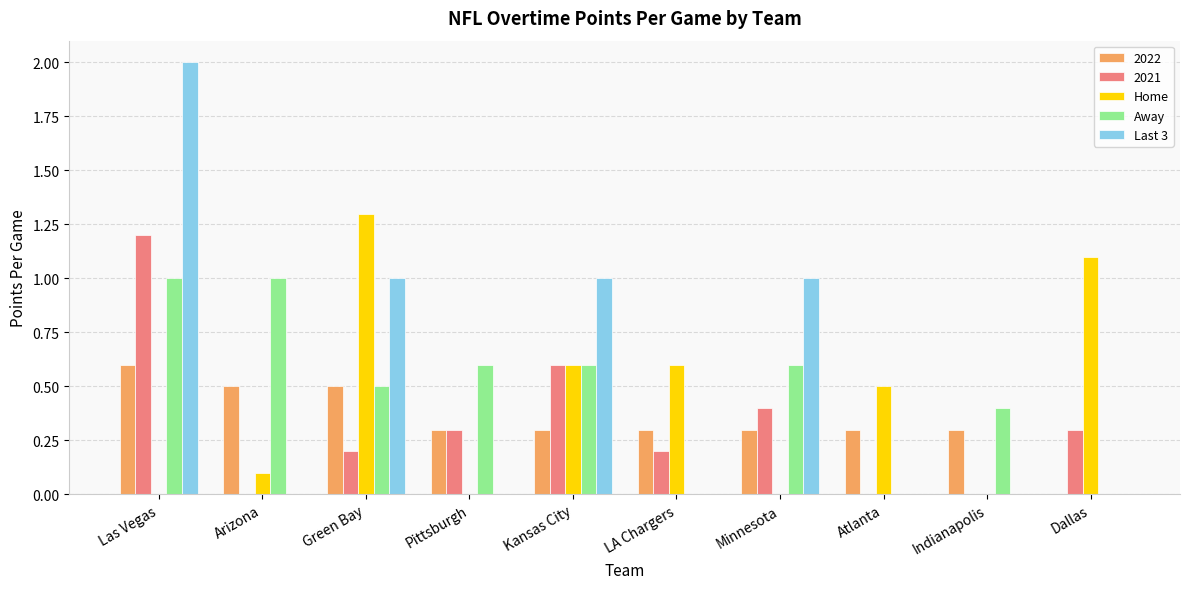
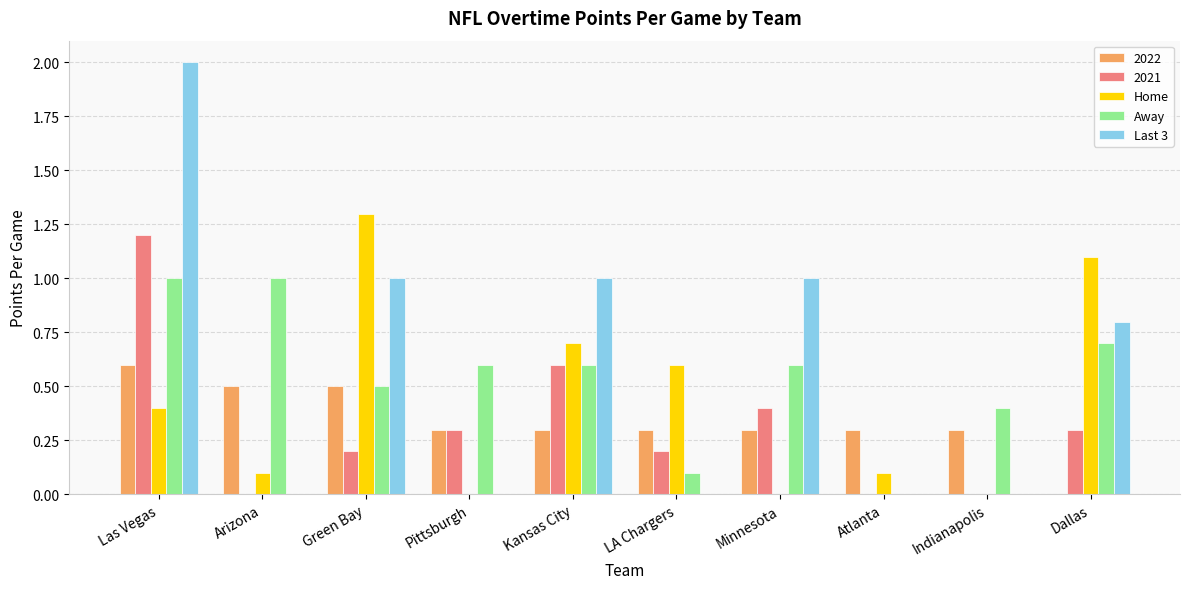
Home, Las Vegas: 0.0 -> 0.4
Home, Kansas City: 0.6 -> 0.7
Away, LA Chargers: 0.0 -> 0.1
Home, Atlanta: 0.5 -> 0.1
Away, Dallas: 0.0 -> 0.7
Last 3, Dallas: 0.0 -> 0.8
